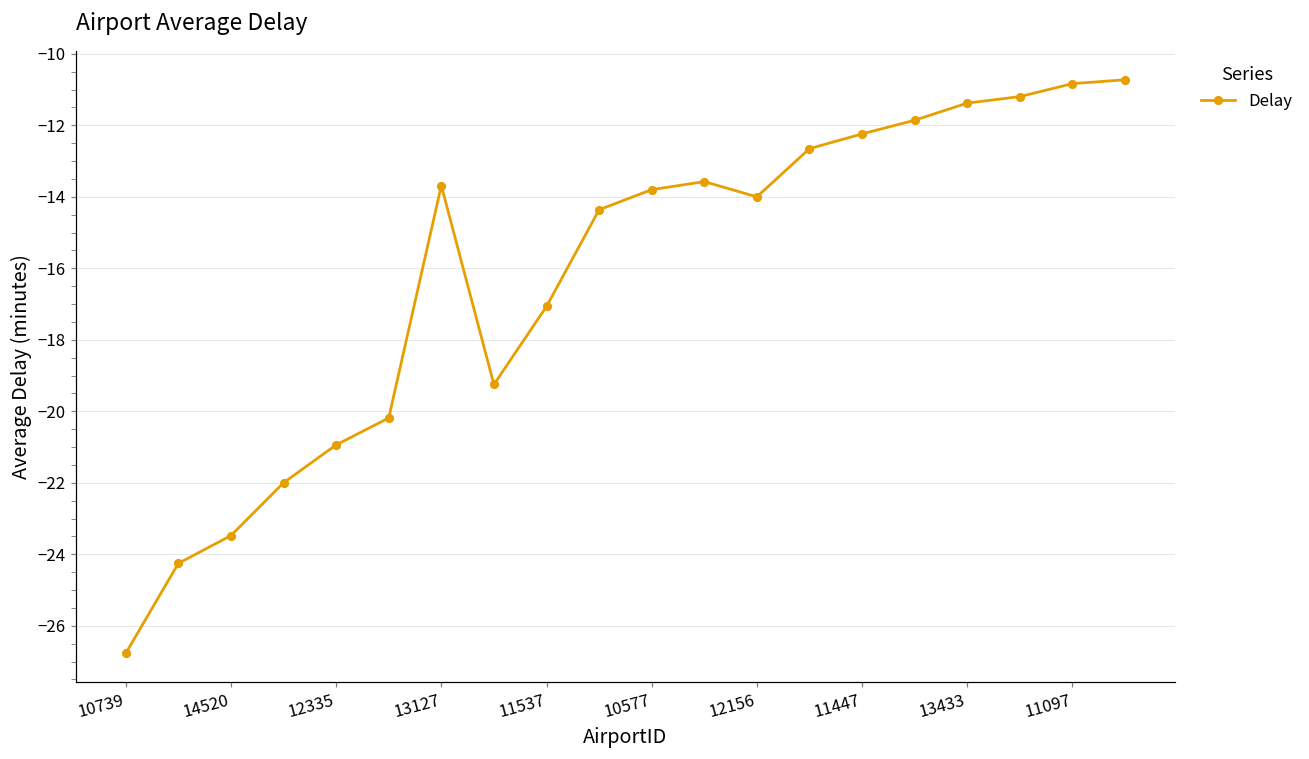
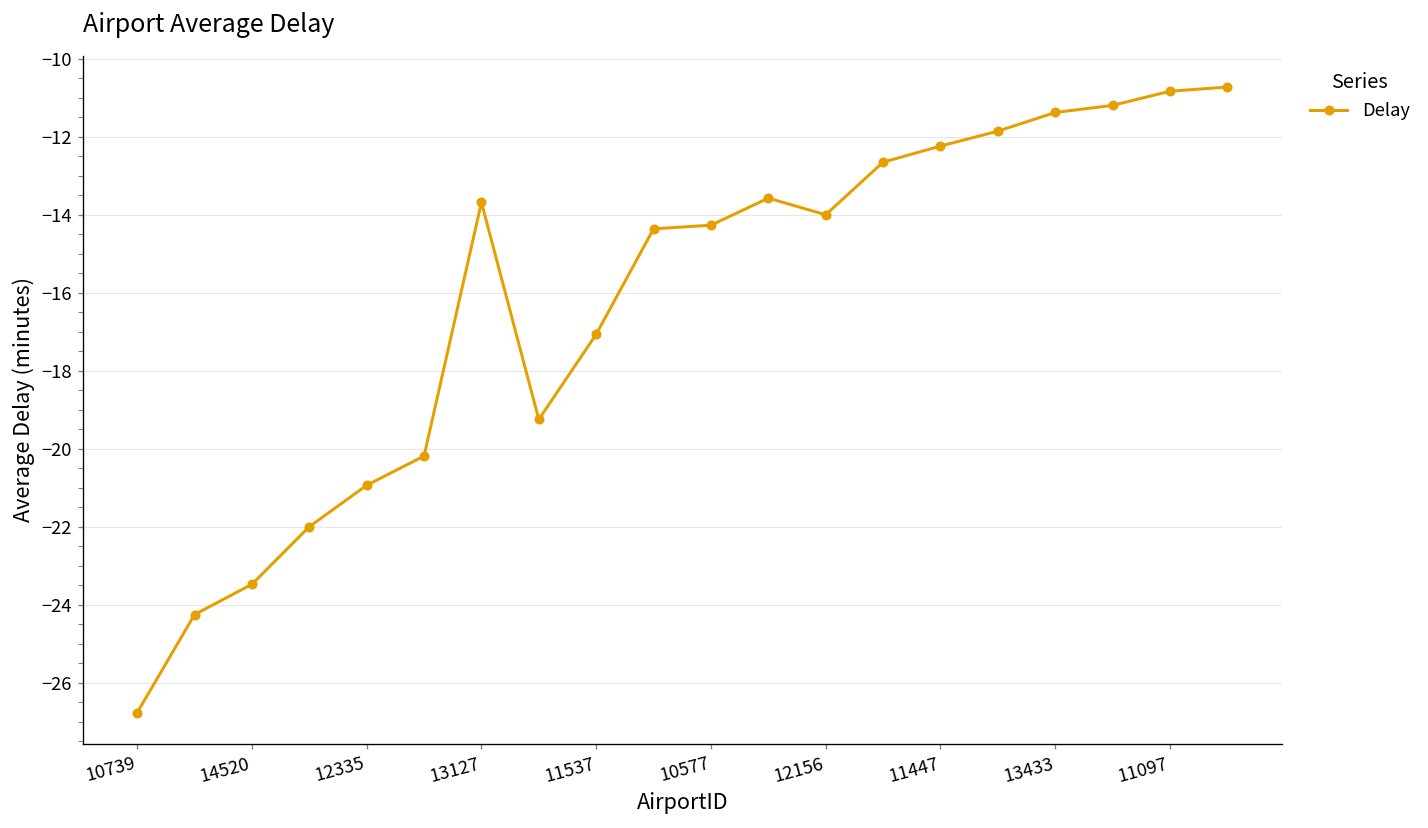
10577: -13.8 -> -14.3
